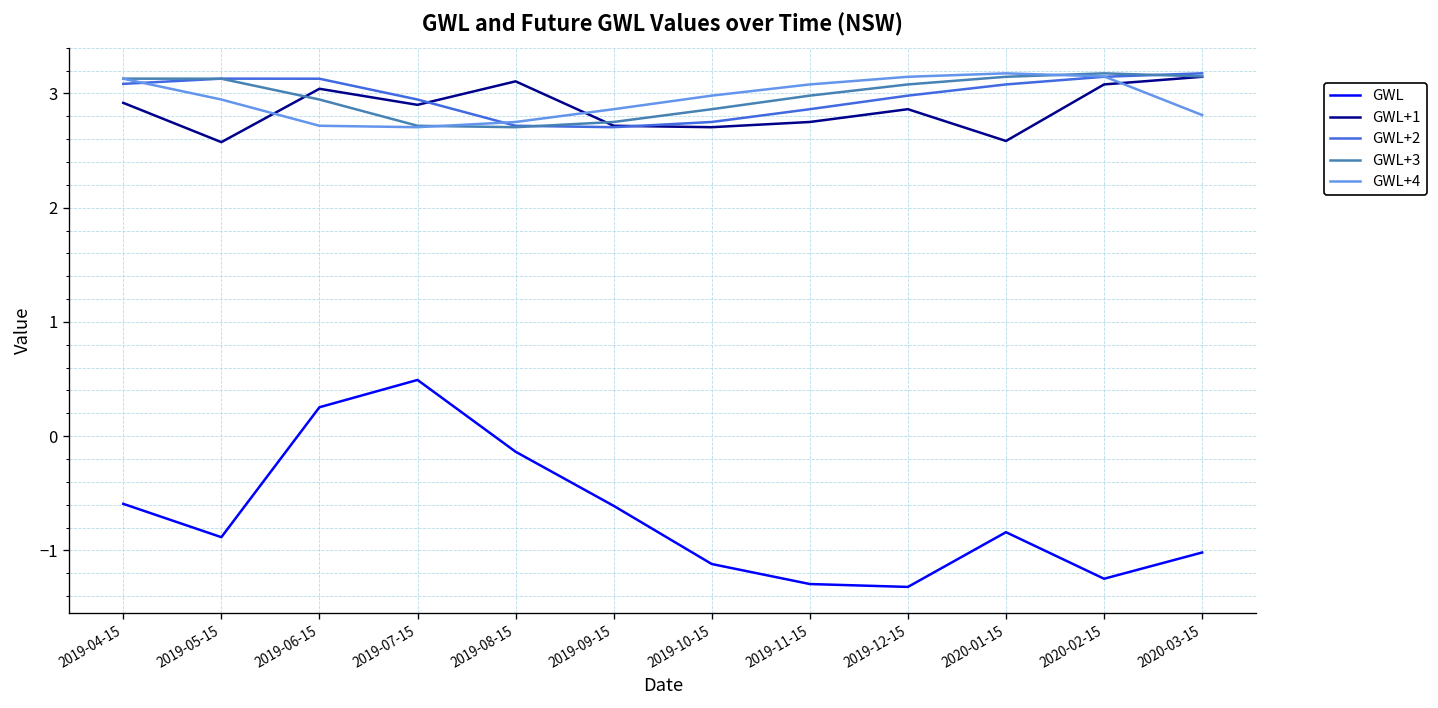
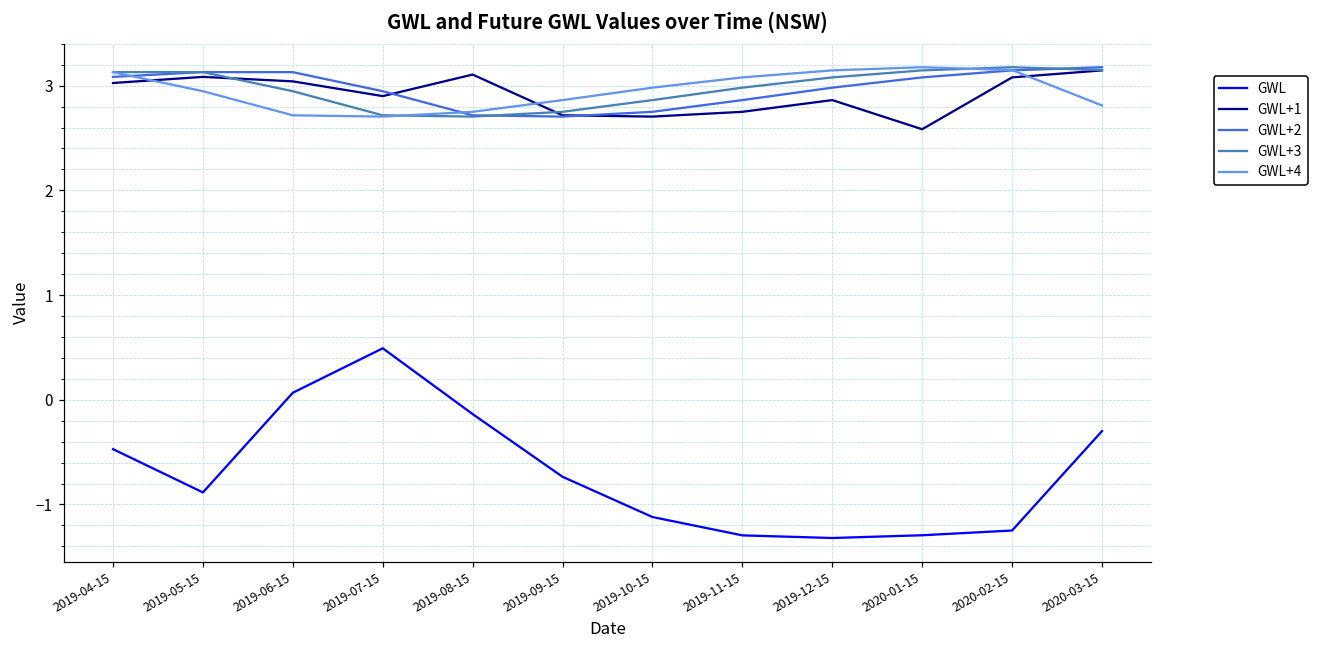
GWL, 2019-04-15: -0.6 -> -0.5
GWL+1, 2019-04-15: 2.9 -> 3.0
GWL+1, 2019-05-15: 2.6 -> 3.1
GWL, 2019-06-15: 0.3 -> 0.1
GWL, 2019-09-15: -0.6 -> -0.7
GWL, 2020-01-15: -0.8 -> -1.3
GWL, 2020-03-15: -1.0 -> -0.3
